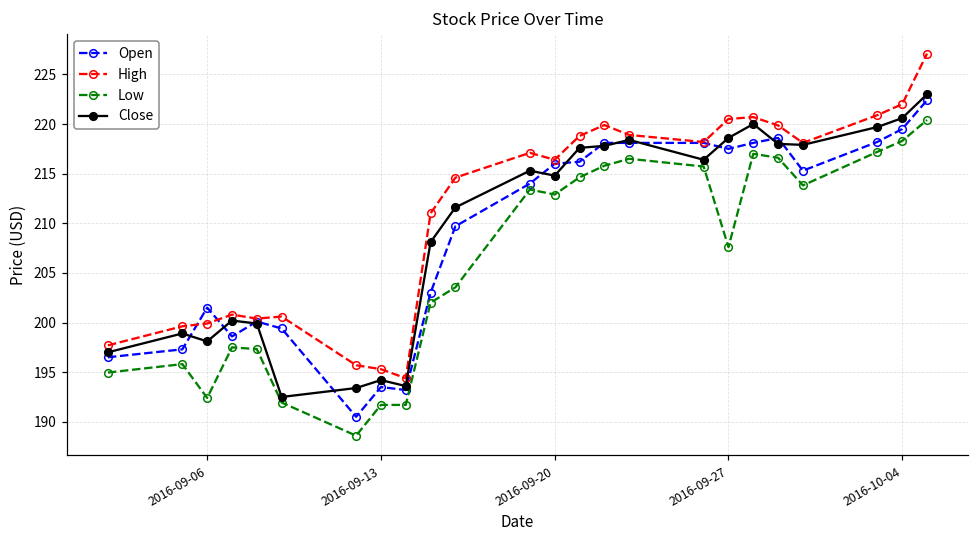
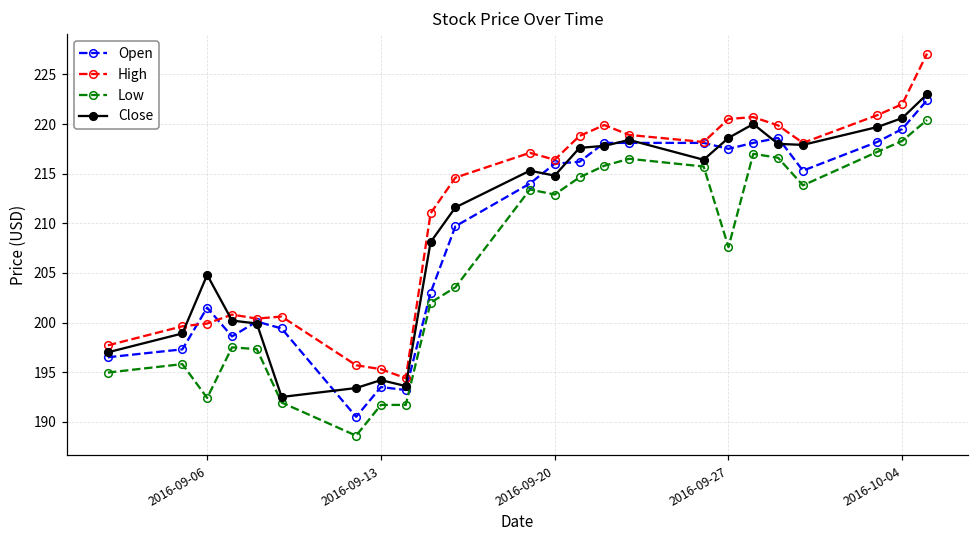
Close, 2016-09-06: 198 -> 205
